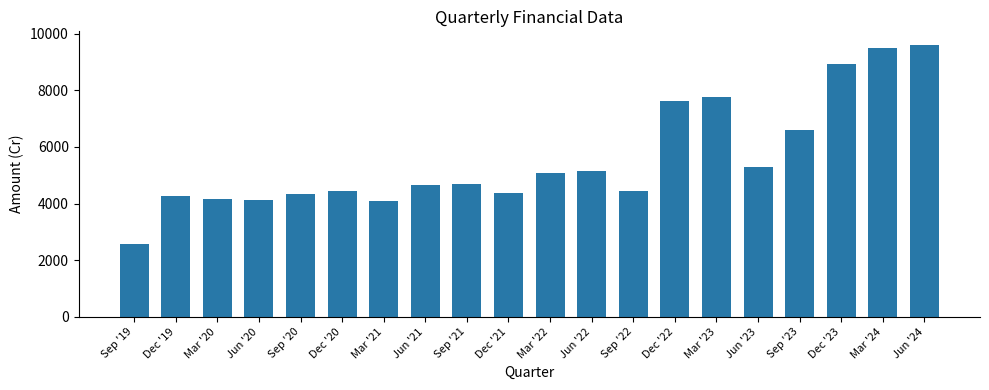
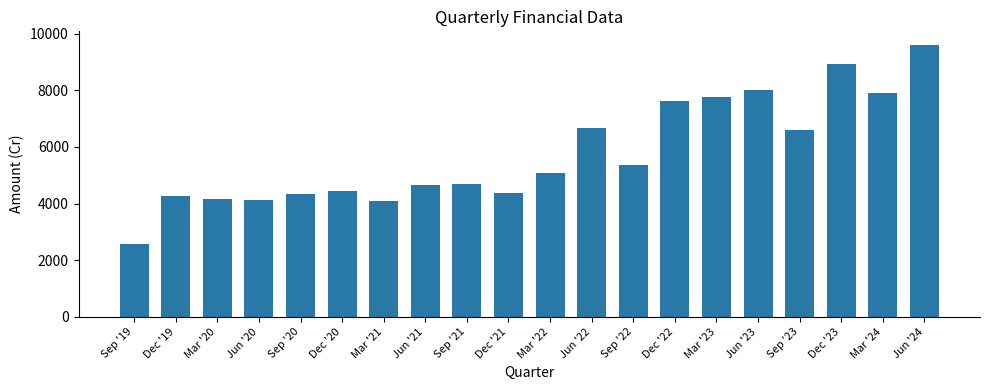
Jun '22: 5100 -> 6700
Sep '22: 4500 -> 5300
Jun '23: 5300 -> 8000
Mar '24: 9500 -> 7900
